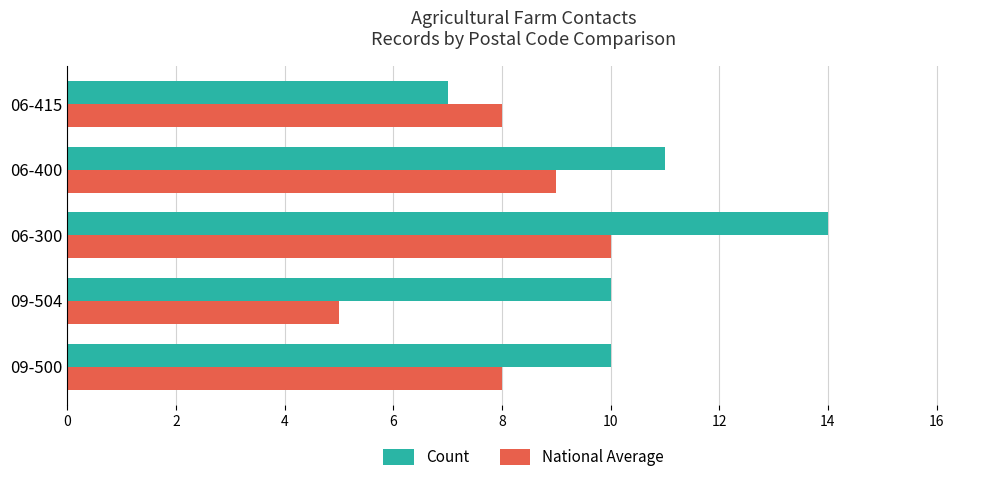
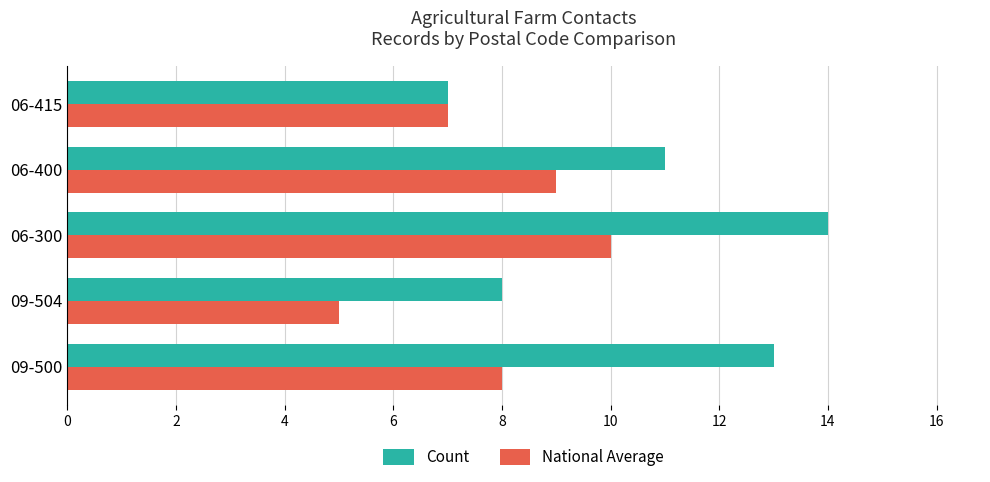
National Average, 06-415: 8 -> 7
Count, 09-504: 10 -> 8
Count, 09-500: 10 -> 13
